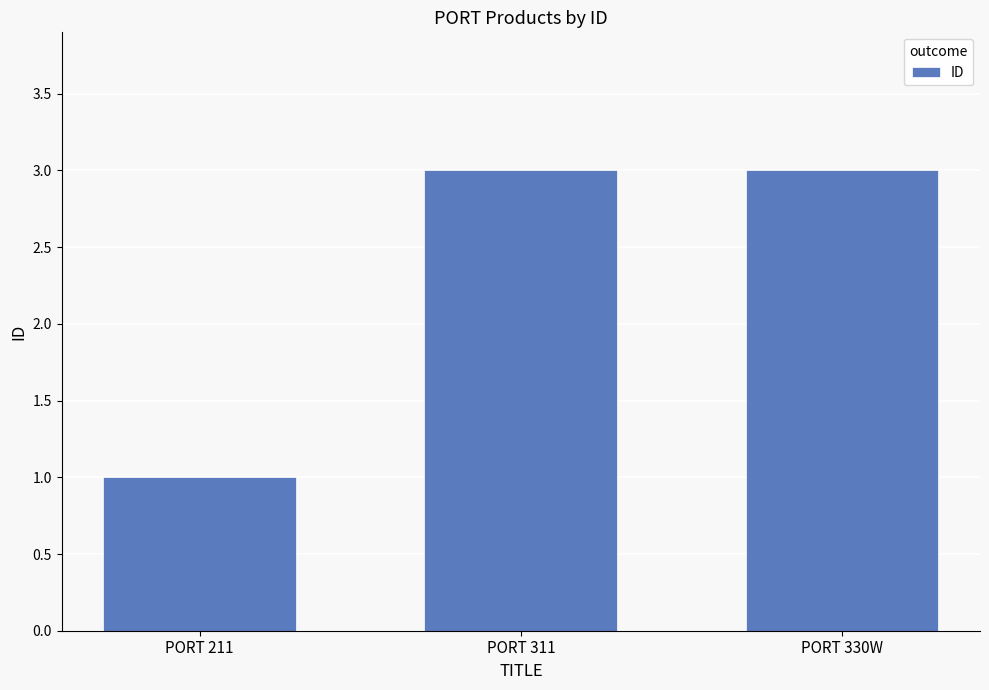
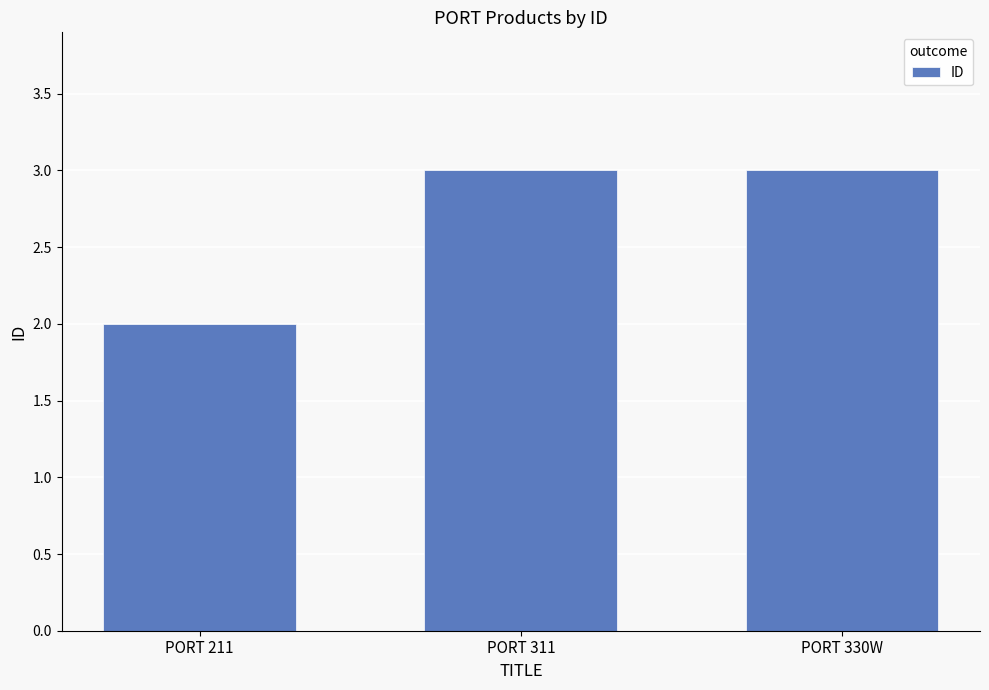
PORT 211: 1 -> 2
